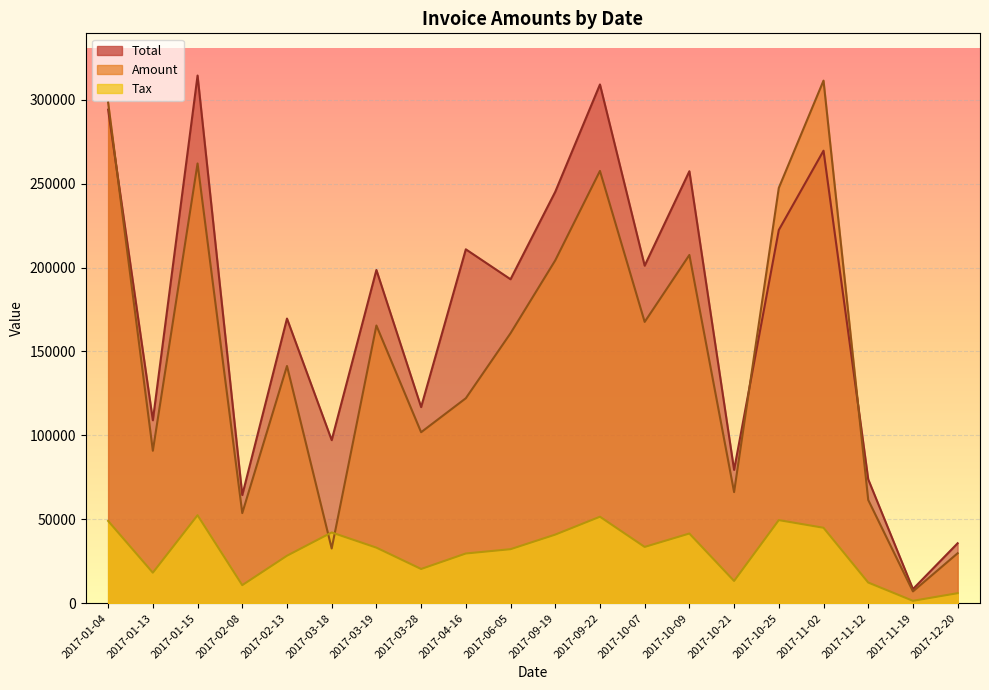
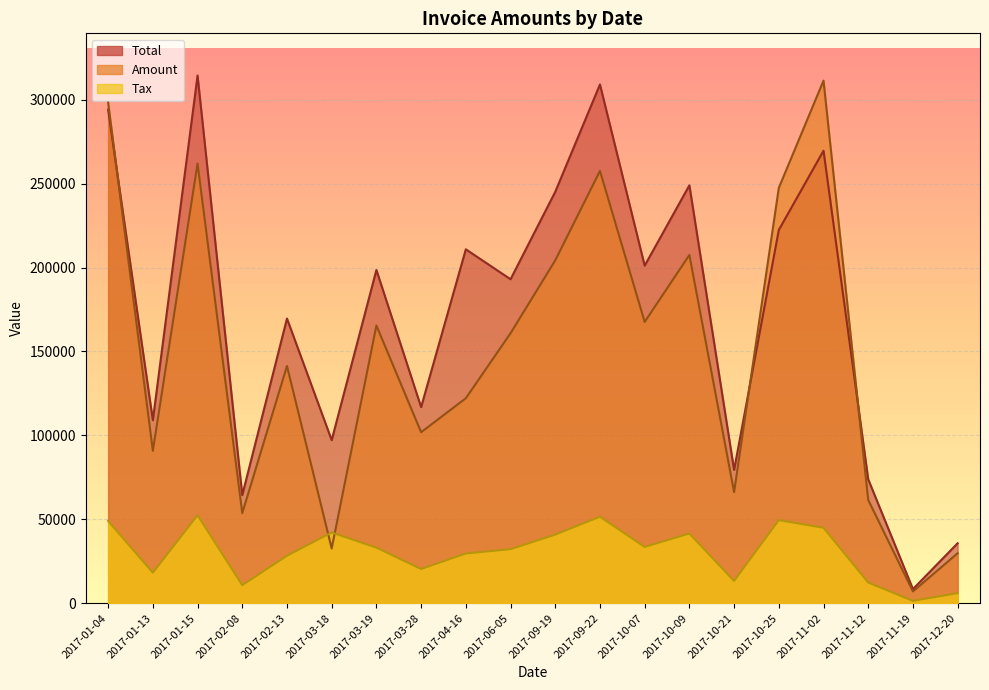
Total, 2017-10-09: 257000 -> 249000
